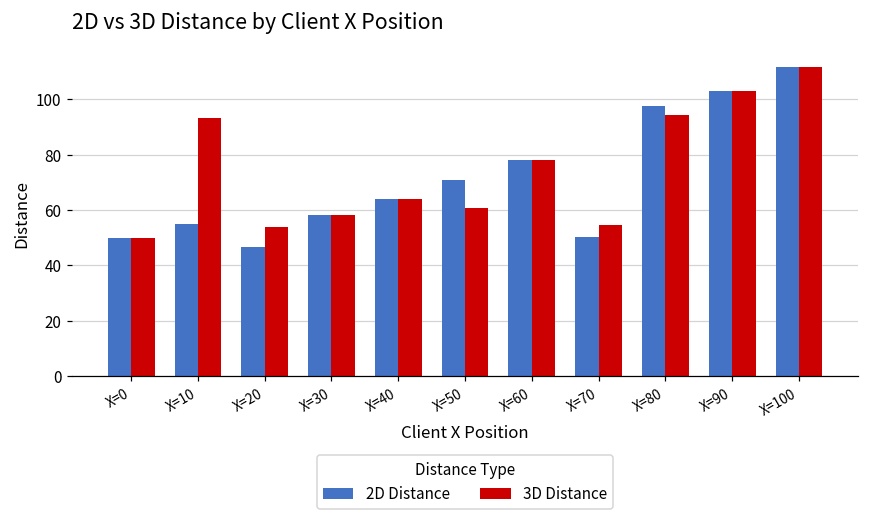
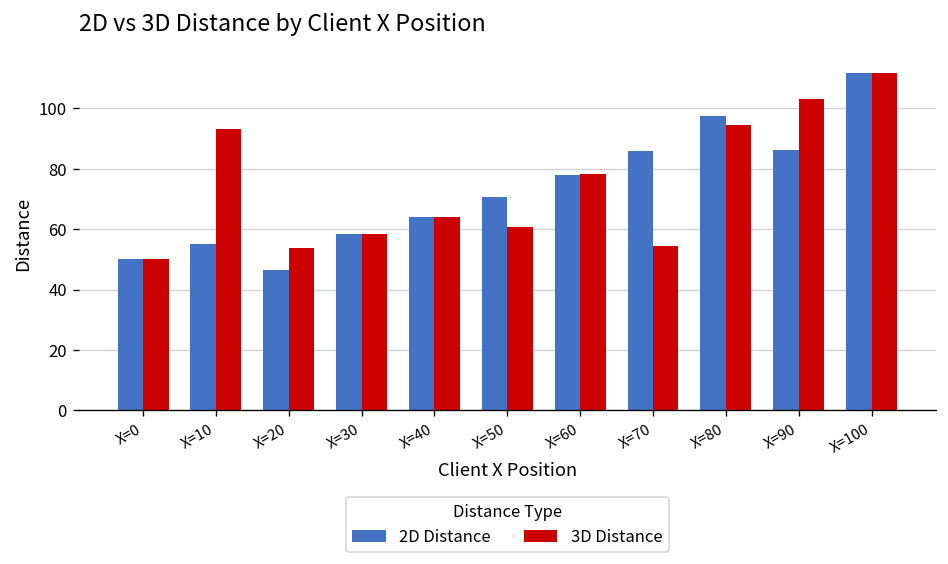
2D Distance, X=70: 50 -> 86
2D Distance, X=90: 103 -> 86
